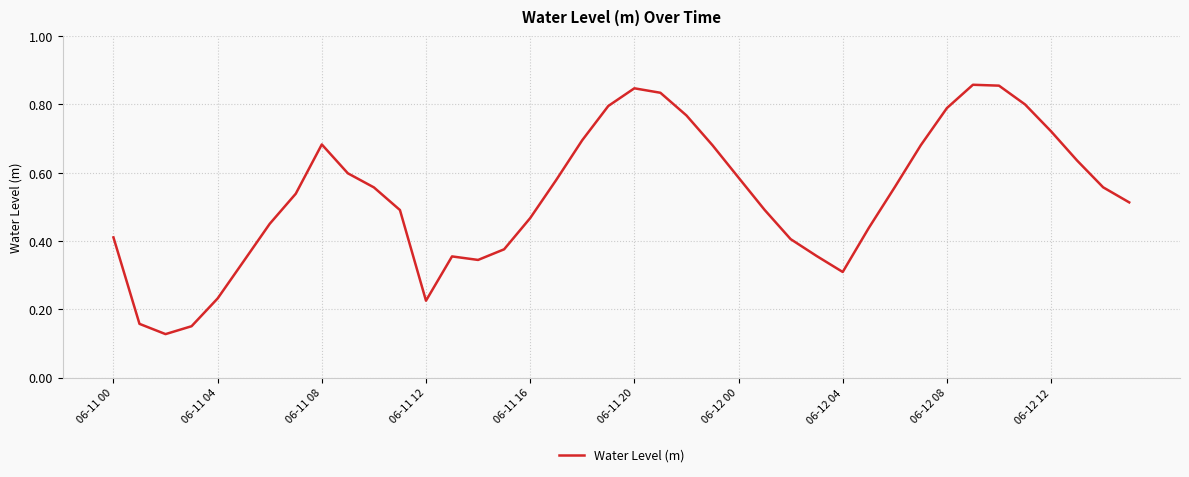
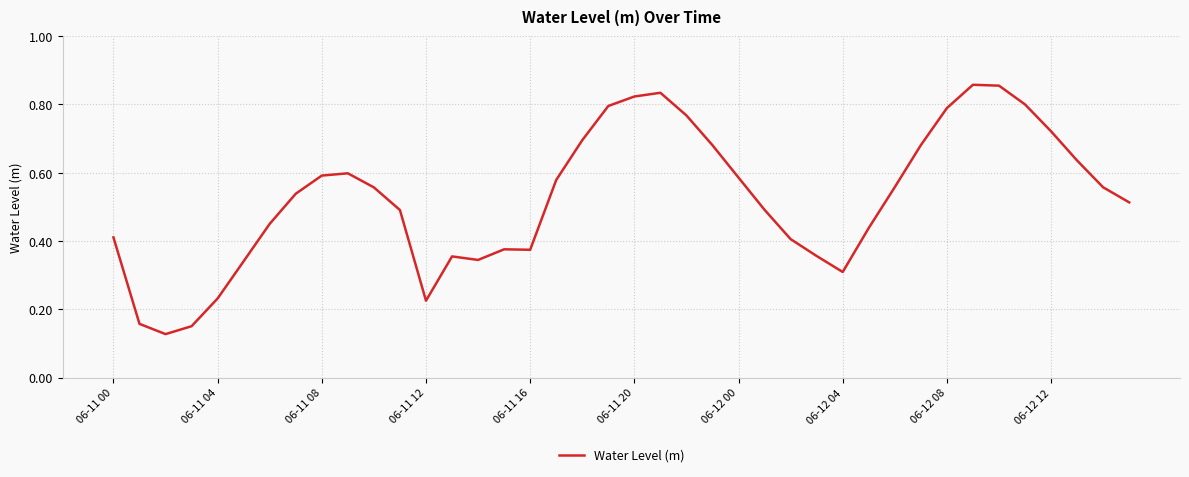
06-11 08: 0.68 -> 0.59
06-11 16: 0.47 -> 0.37
06-11 20: 0.85 -> 0.82
